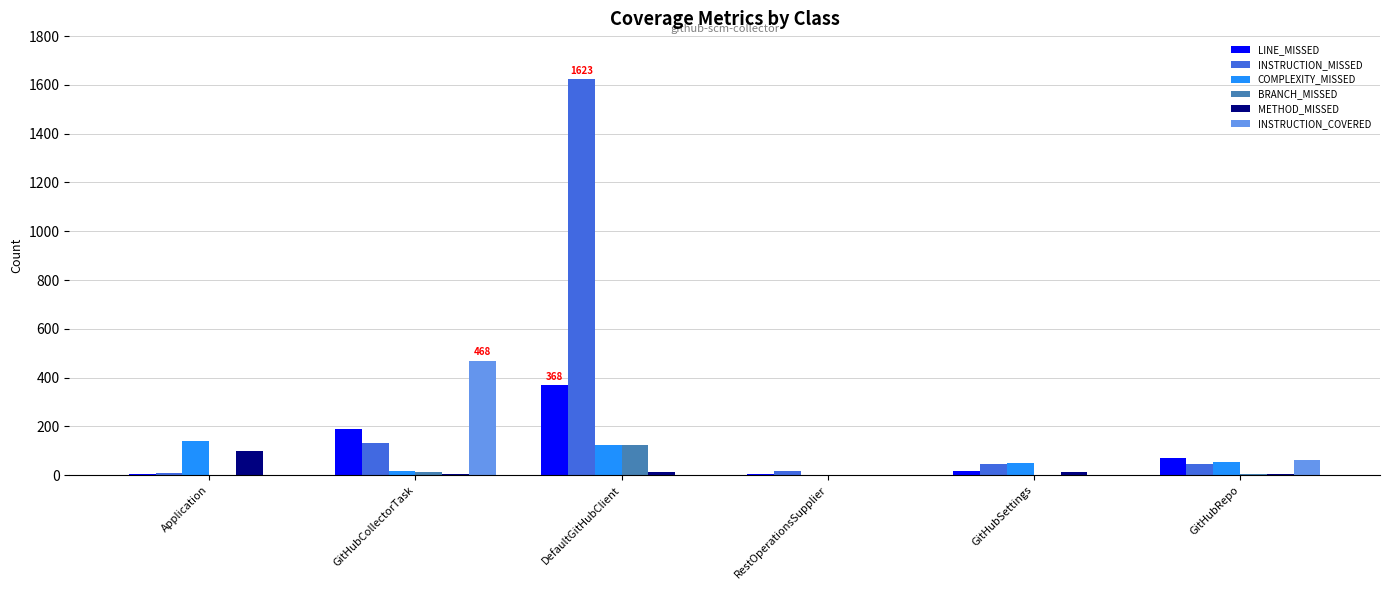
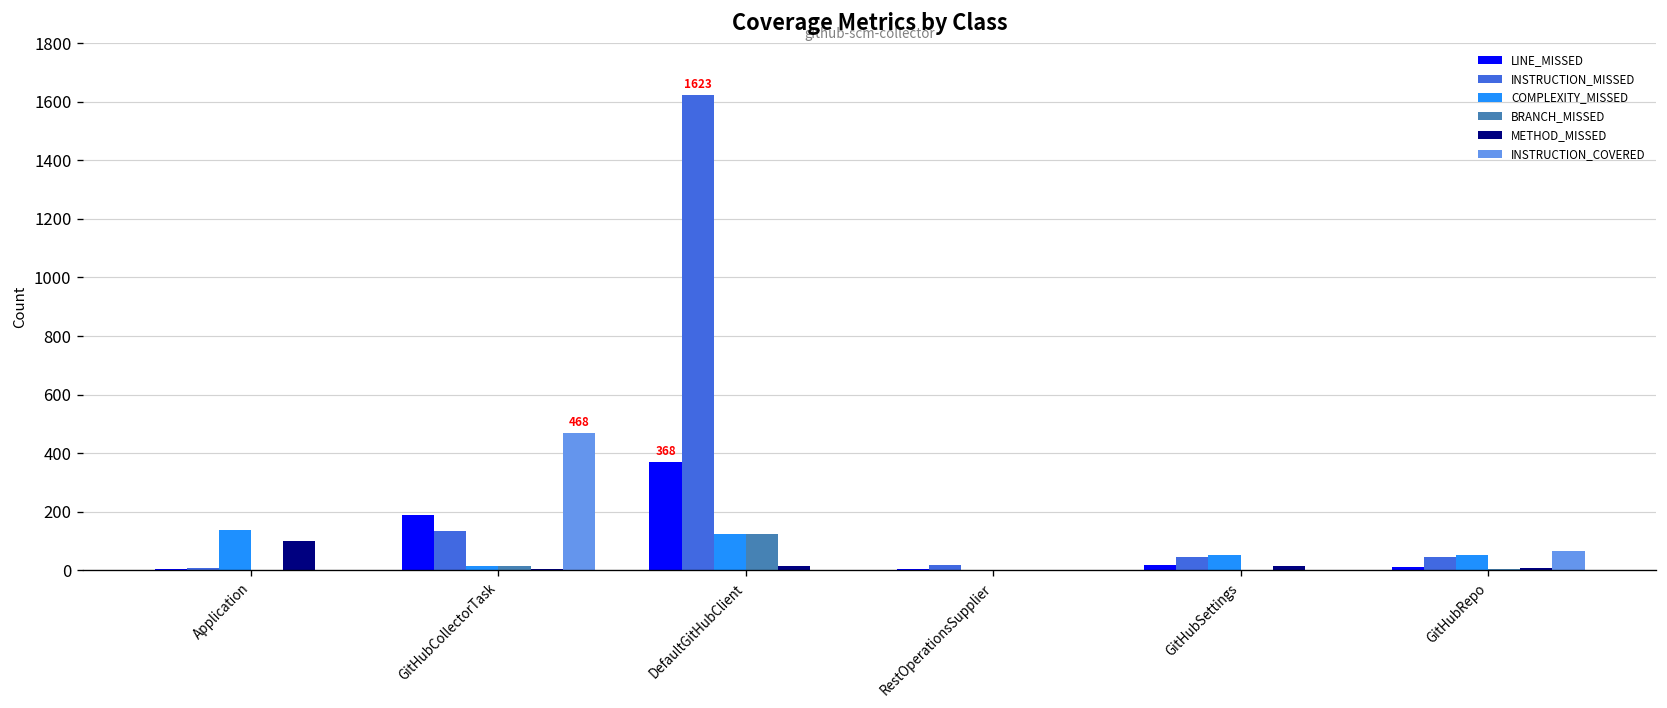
LINE_MISSED, GitHubRepo: 70 -> 10
